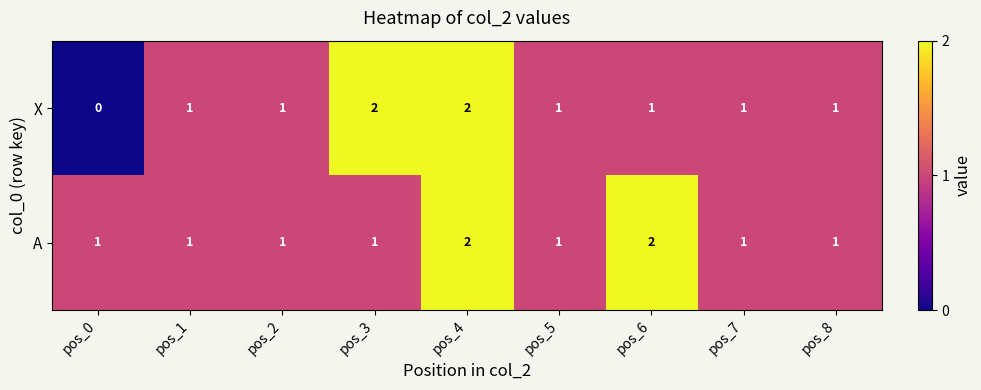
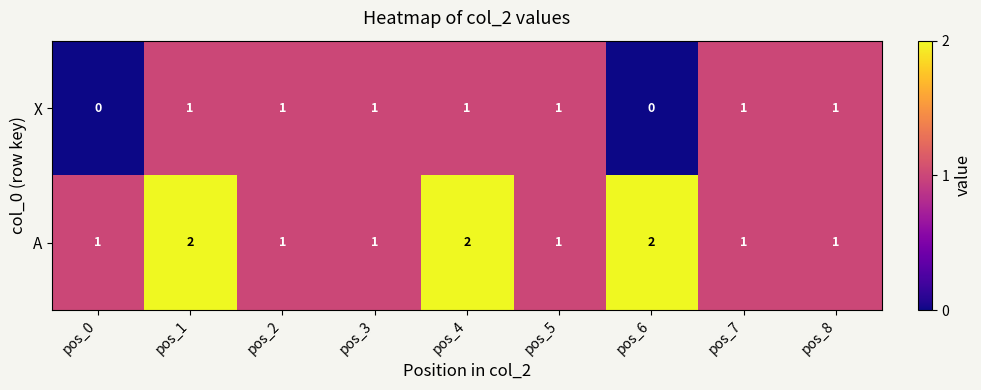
X, pos_3: 2 -> 1
X, pos_4: 2 -> 1
X, pos_6: 1 -> 0
A, pos_1: 1 -> 2
